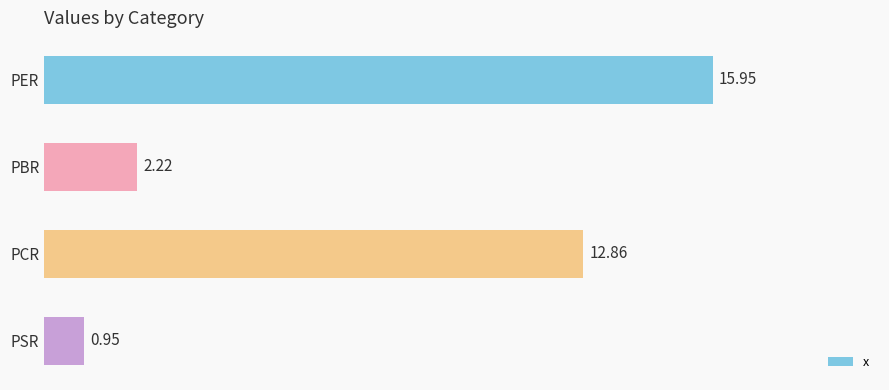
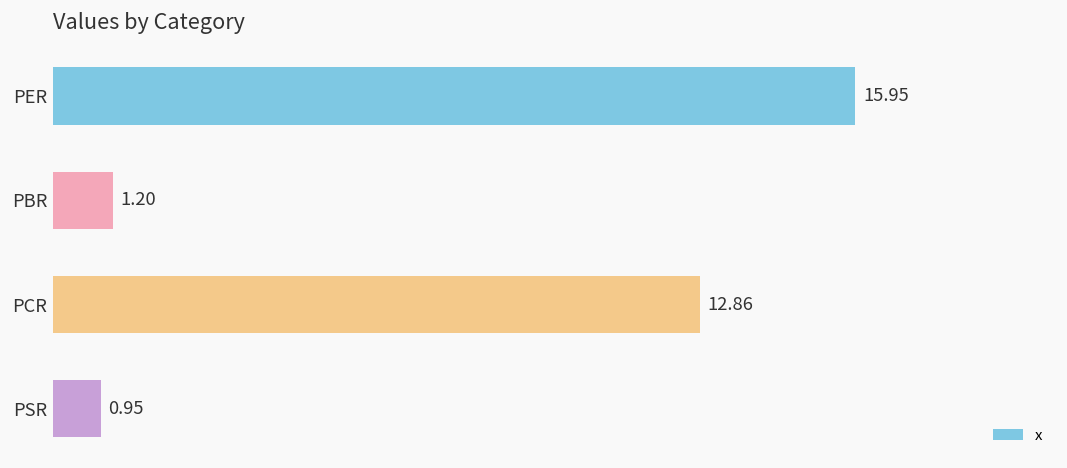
PBR: 2.22 -> 1.20
